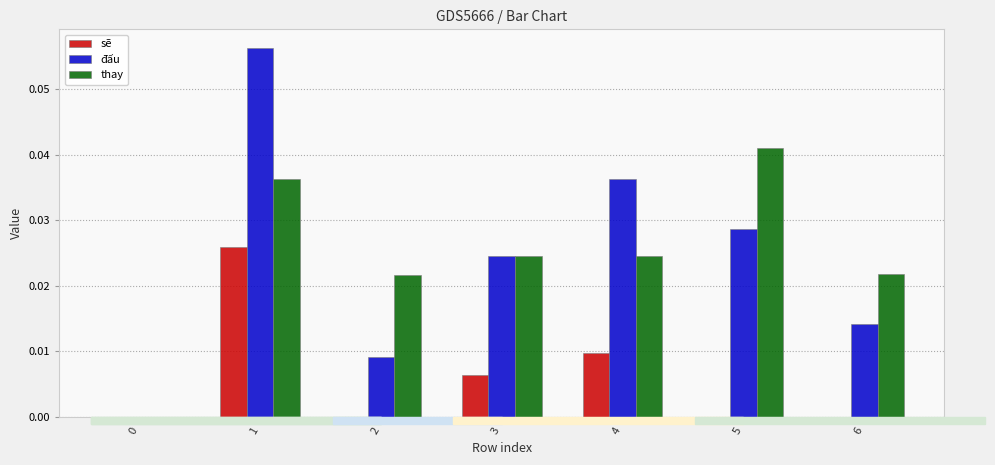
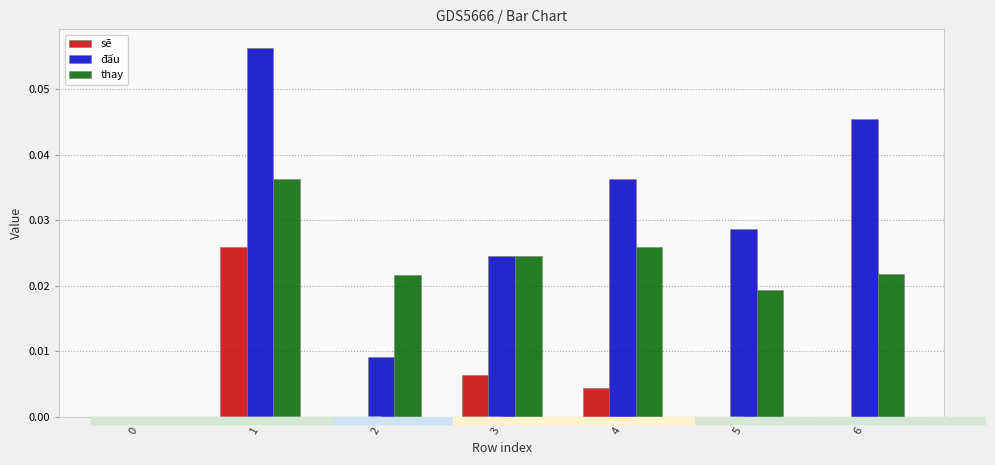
sẽ, 4: 0.010 -> 0.004
thay, 4: 0.025 -> 0.026
thay, 5: 0.041 -> 0.019
đấu, 6: 0.014 -> 0.045
